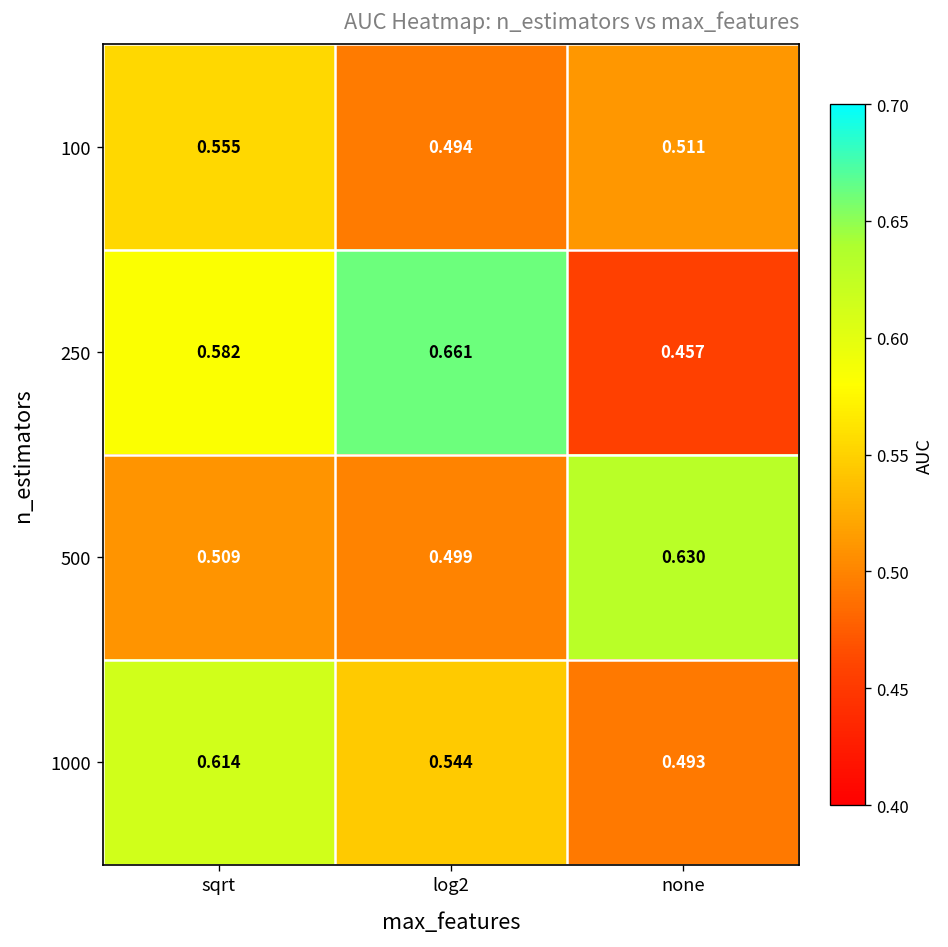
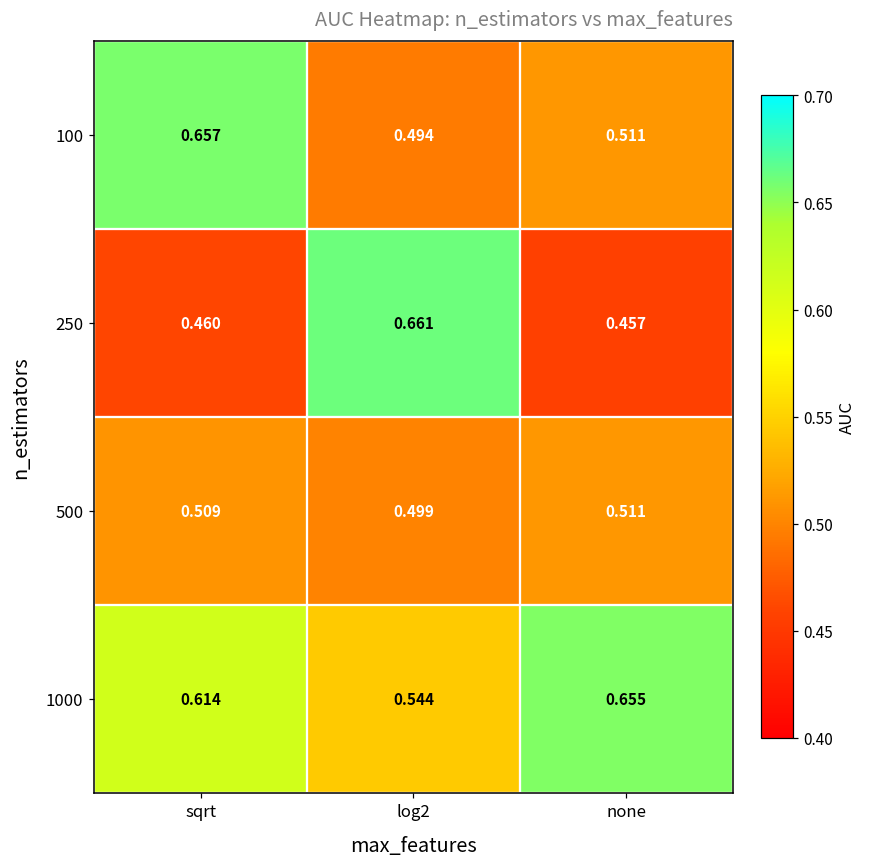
100, sqrt: 0.555 -> 0.657
250, sqrt: 0.582 -> 0.460
500, none: 0.630 -> 0.511
1000, none: 0.493 -> 0.655
